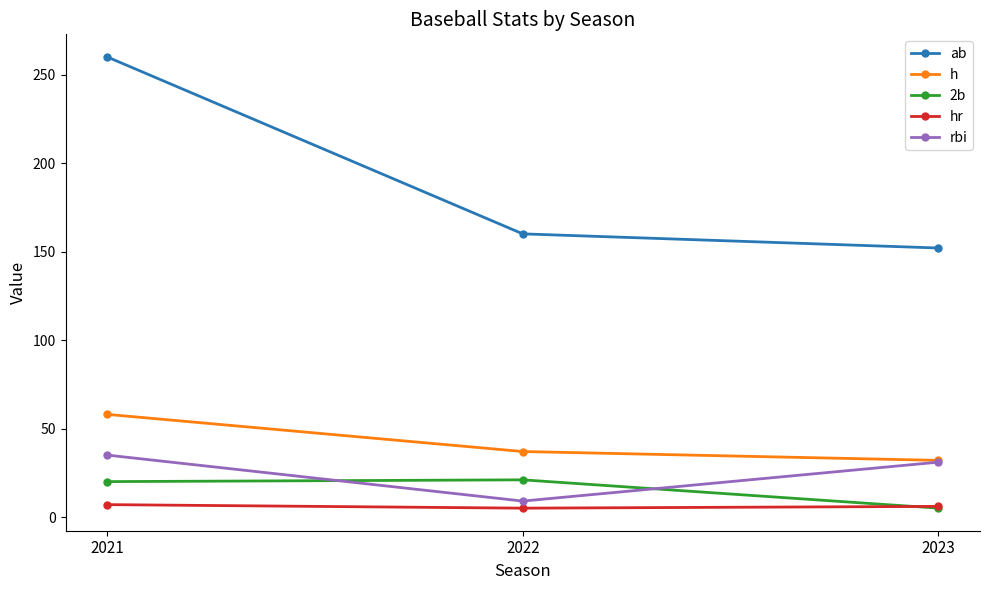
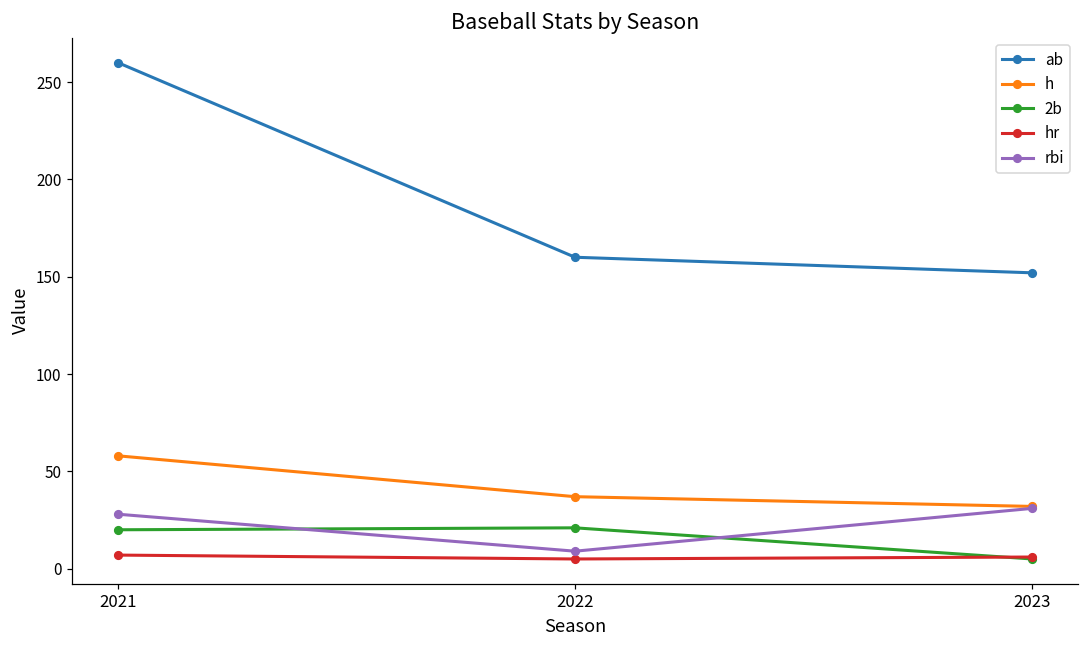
rbi, 2021: 35 -> 28
